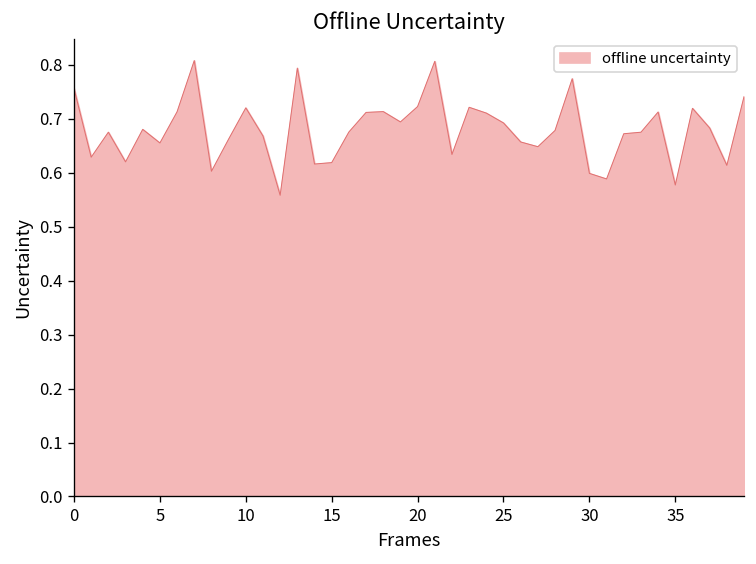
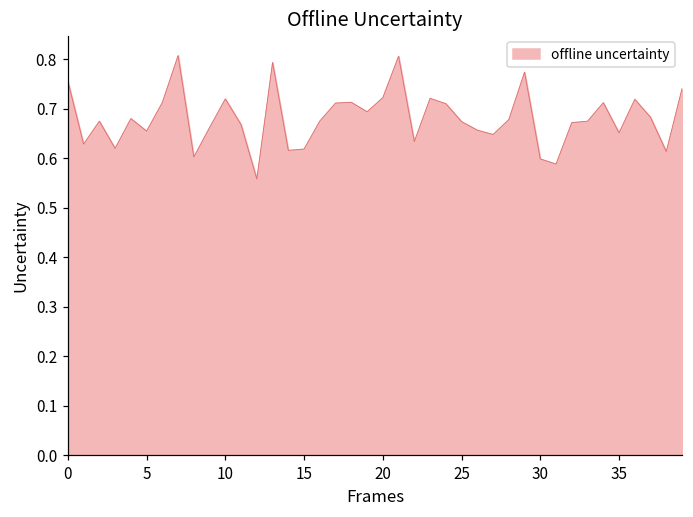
25: 0.69 -> 0.67
35: 0.58 -> 0.65
